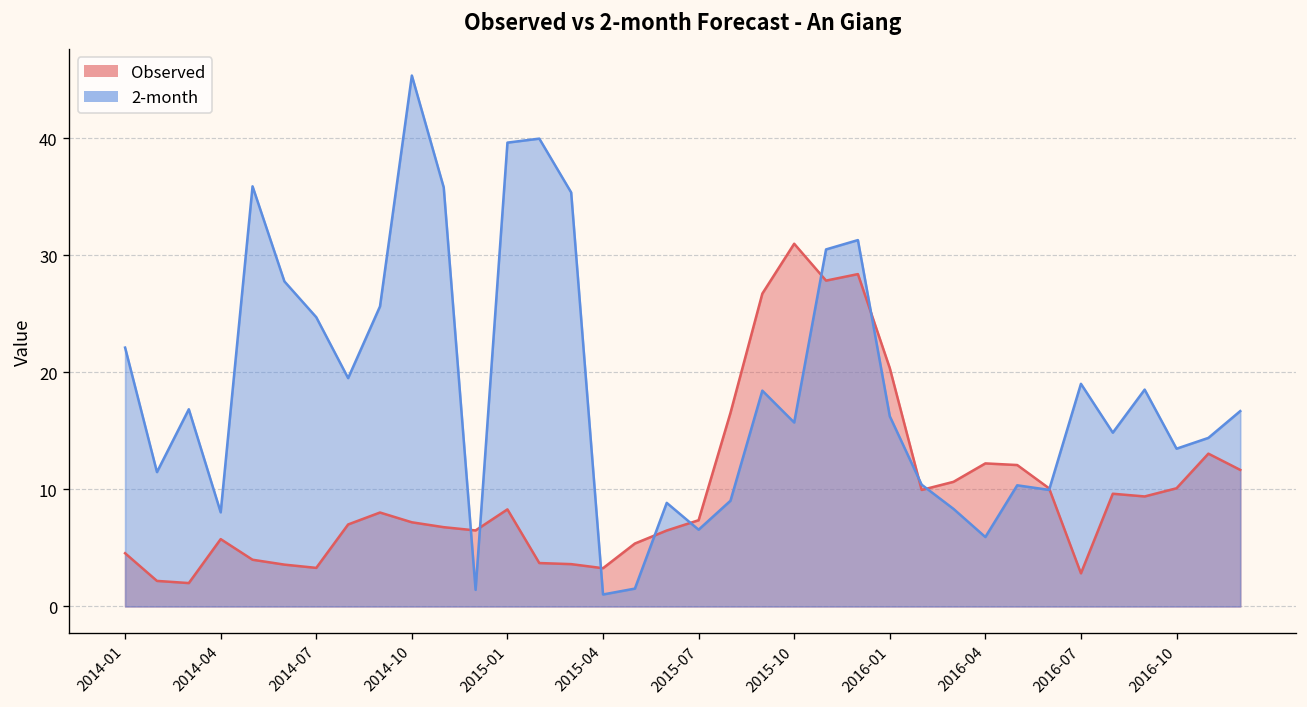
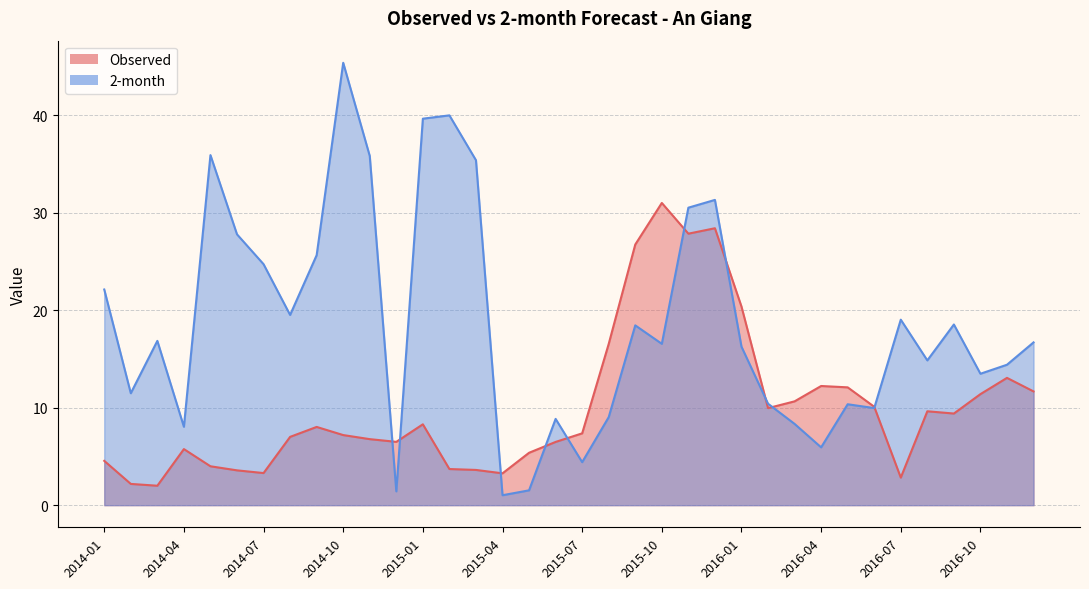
2-month, 2015-07: 7 -> 4
2-month, 2015-10: 16 -> 17
Observed, 2016-10: 10 -> 11
